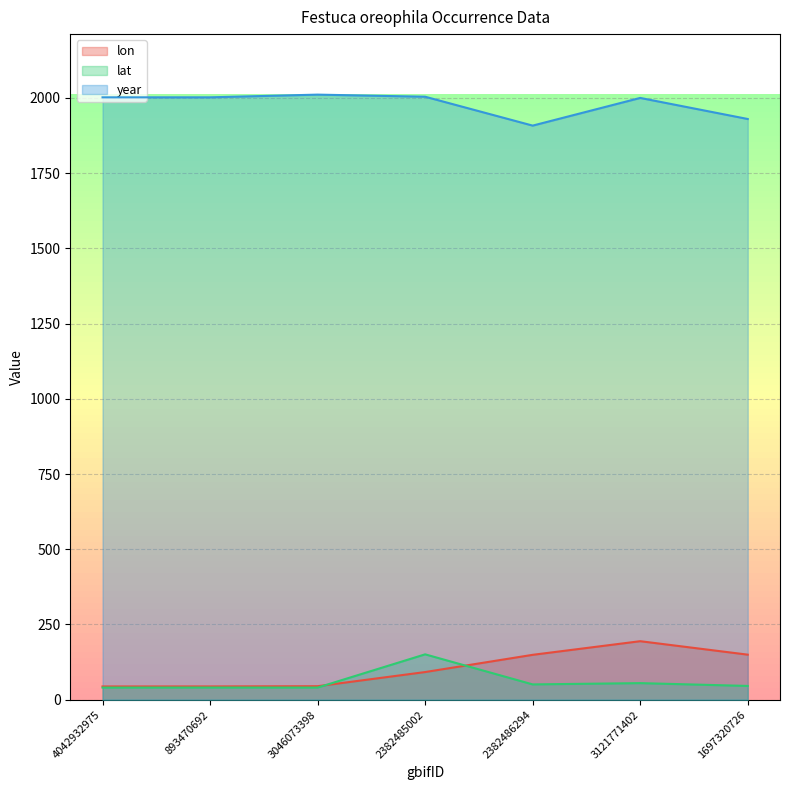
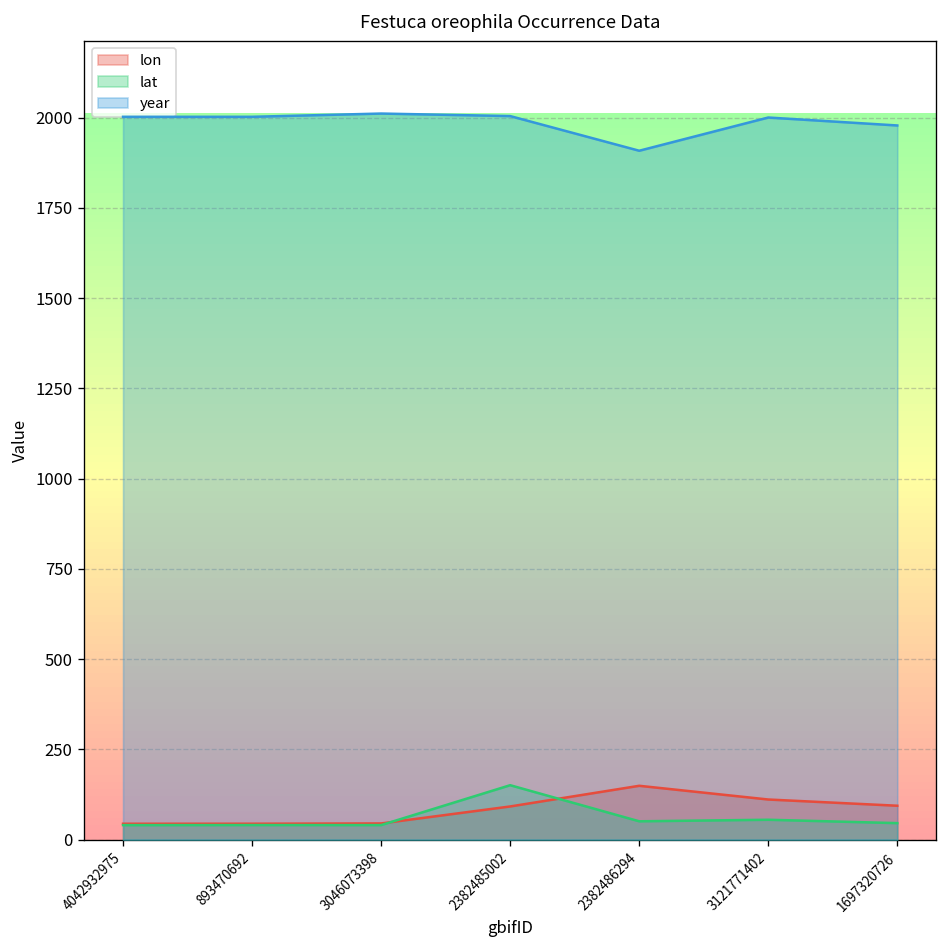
lon, 3121771402: 190 -> 110
lon, 1697320726: 150 -> 90
year, 1697320726: 1930 -> 1980
